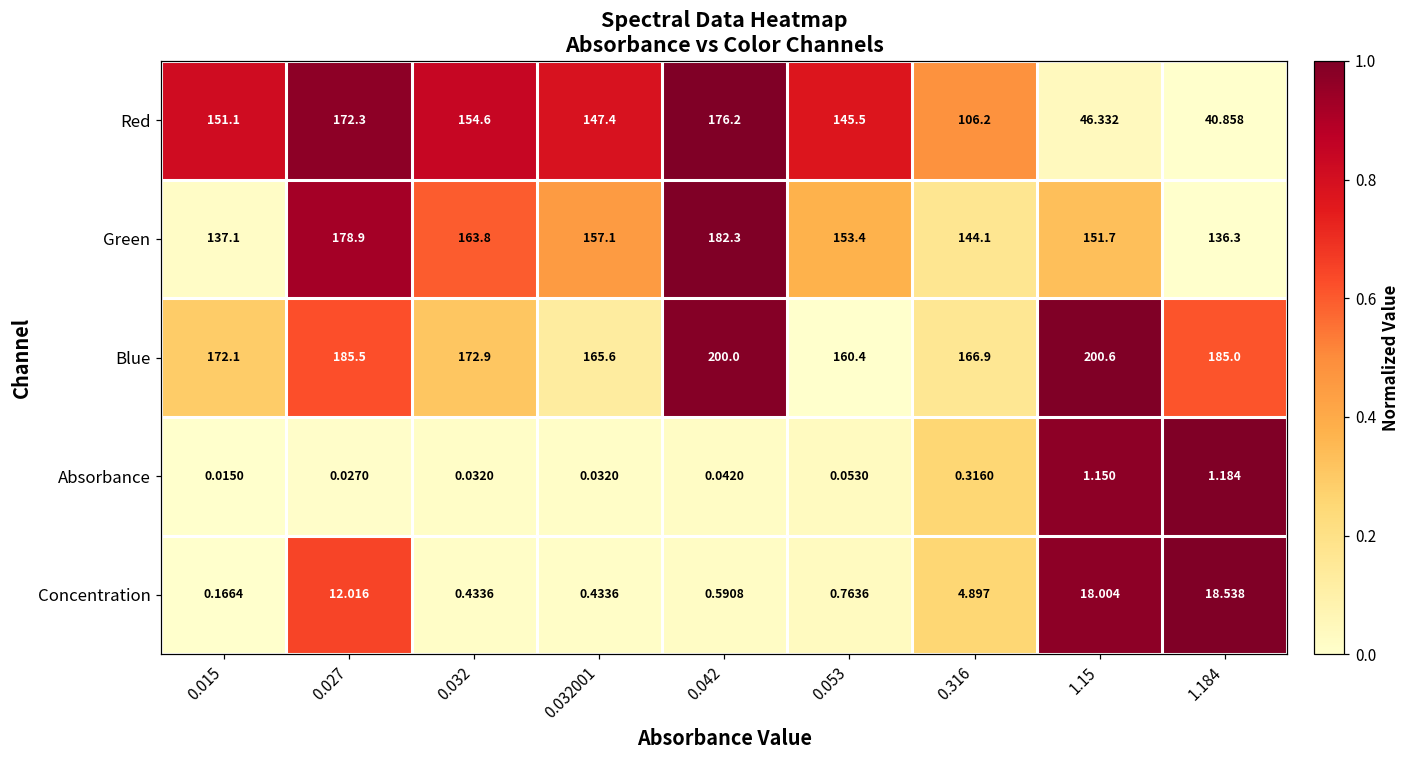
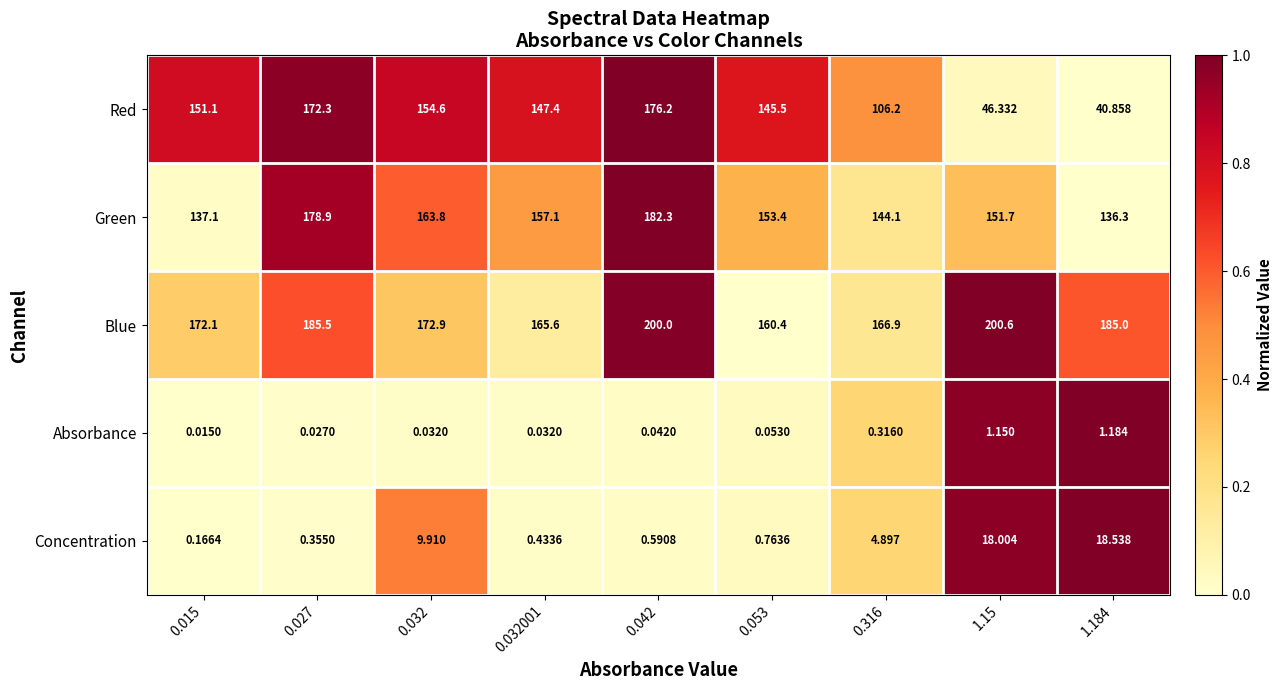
Concentration, 0.027: 12.016 -> 0.3550
Concentration, 0.032: 0.4336 -> 9.910
